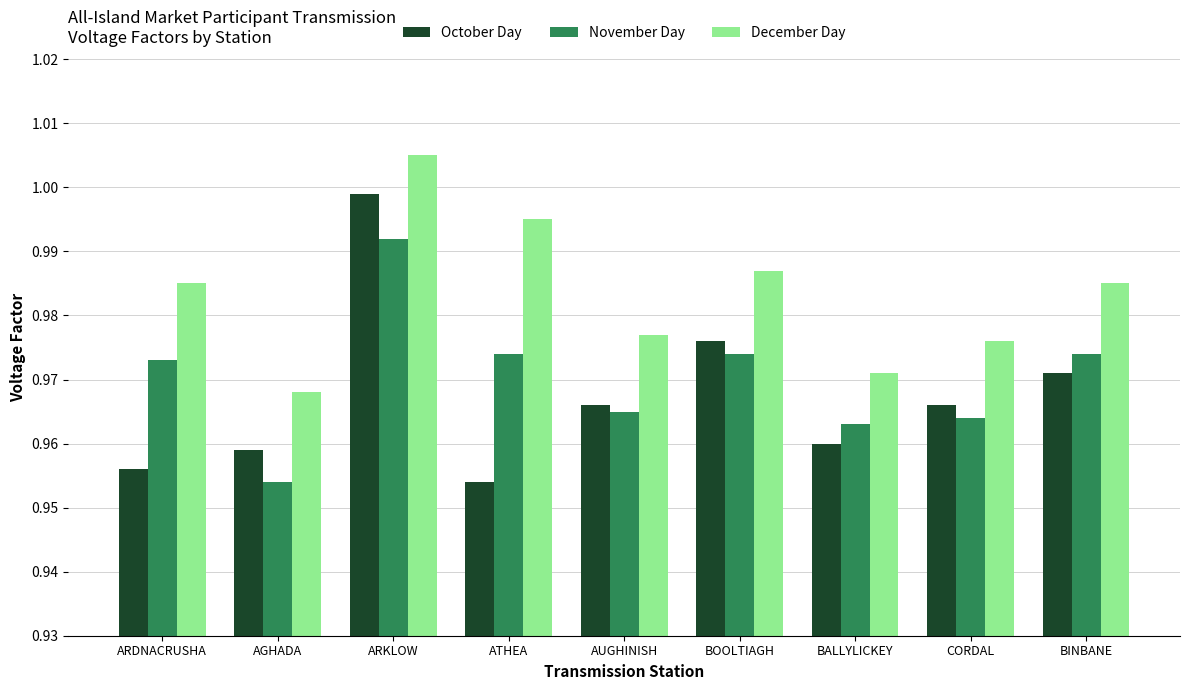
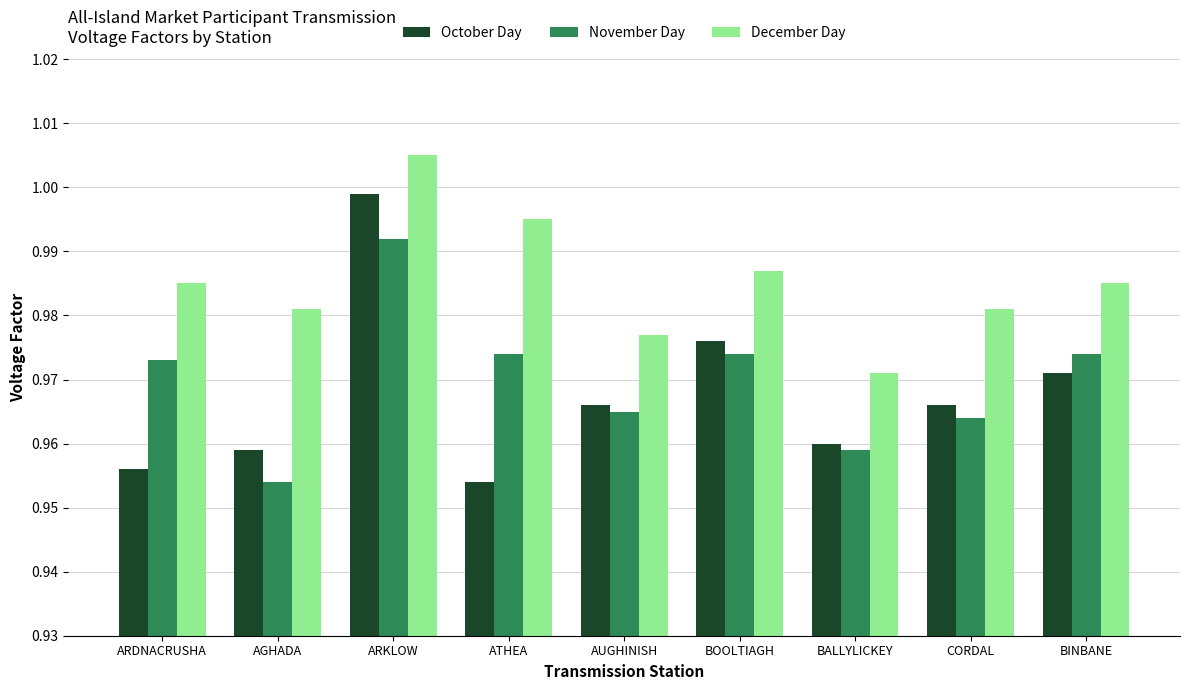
December Day, AGHADA: 0.968 -> 0.981
November Day, BALLYLICKEY: 0.963 -> 0.959
December Day, CORDAL: 0.976 -> 0.981
